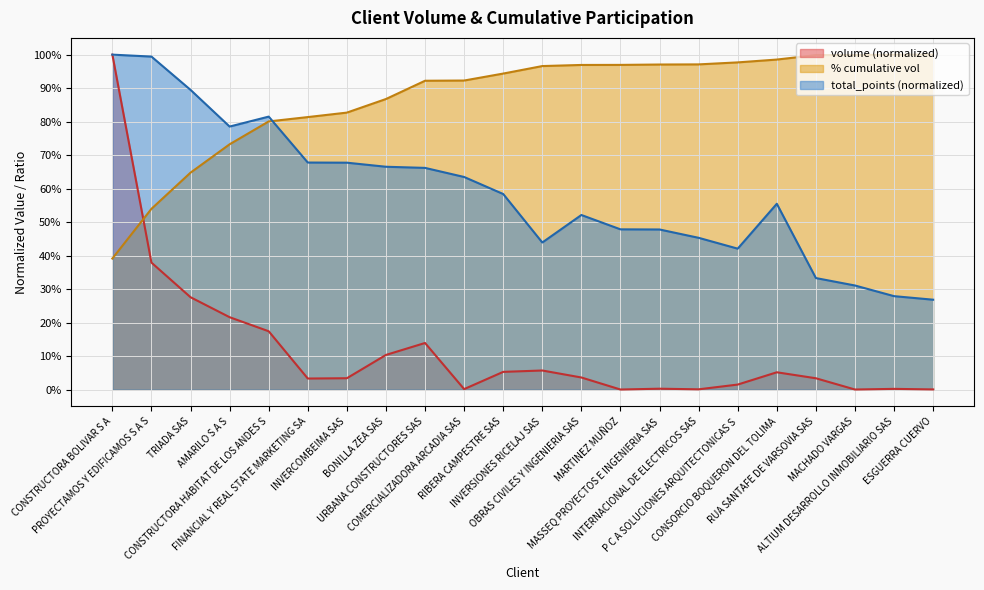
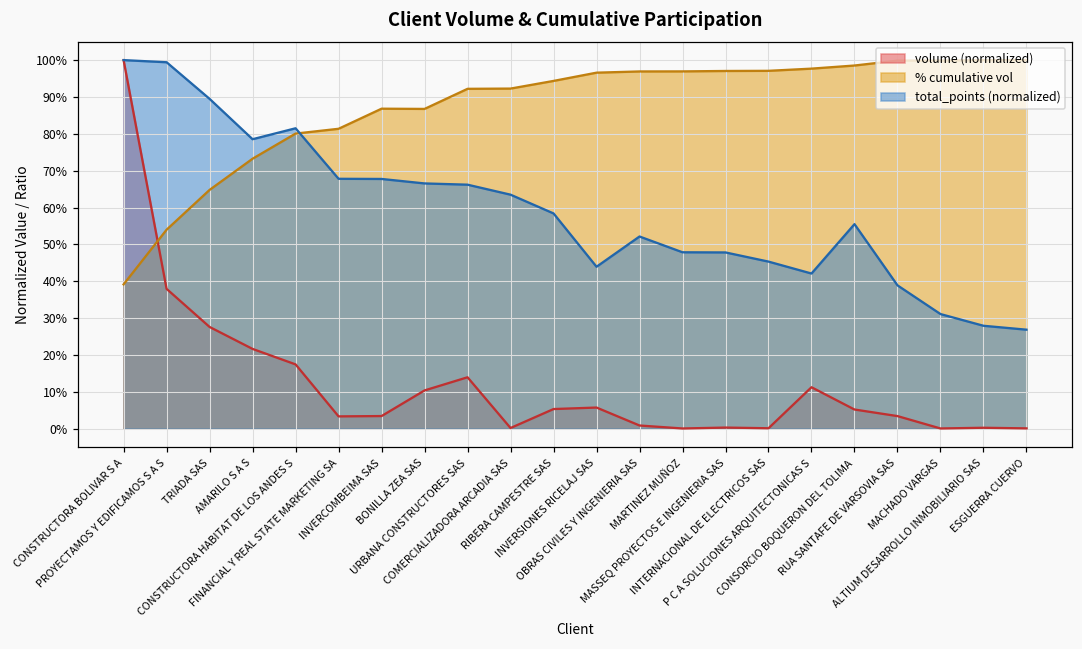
% cumulative vol, INVERCOMBEIMA SAS: 83% -> 87%
volume (normalized), OBRAS CIVILES Y INGENIERIA SAS: 4% -> 1%
volume (normalized), P C A SOLUCIONES ARQUITECTONICAS S: 2% -> 11%
total_points (normalized), RUA SANTAFE DE VARSOVIA SAS: 33% -> 39%
